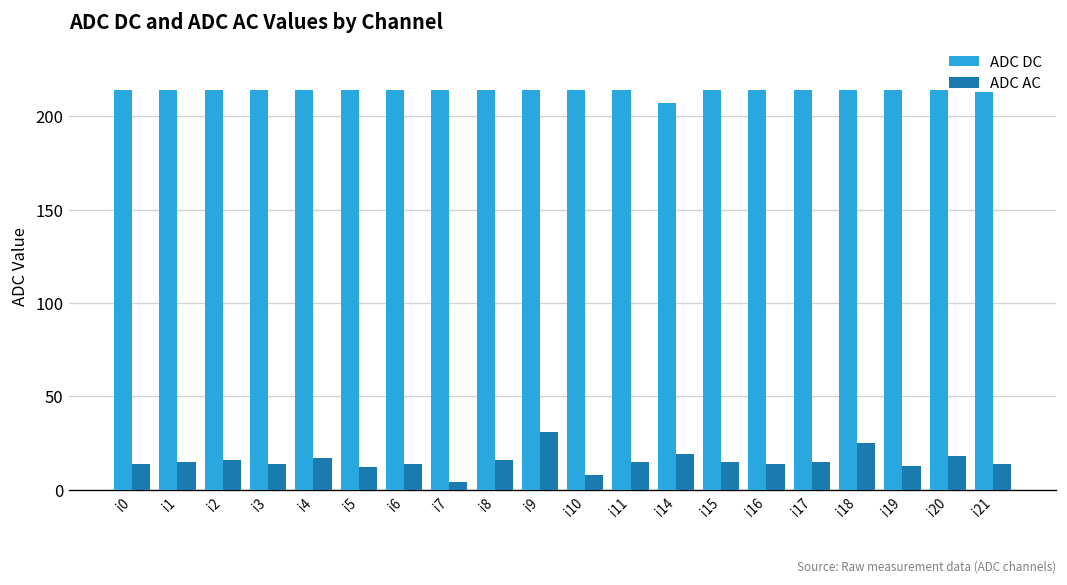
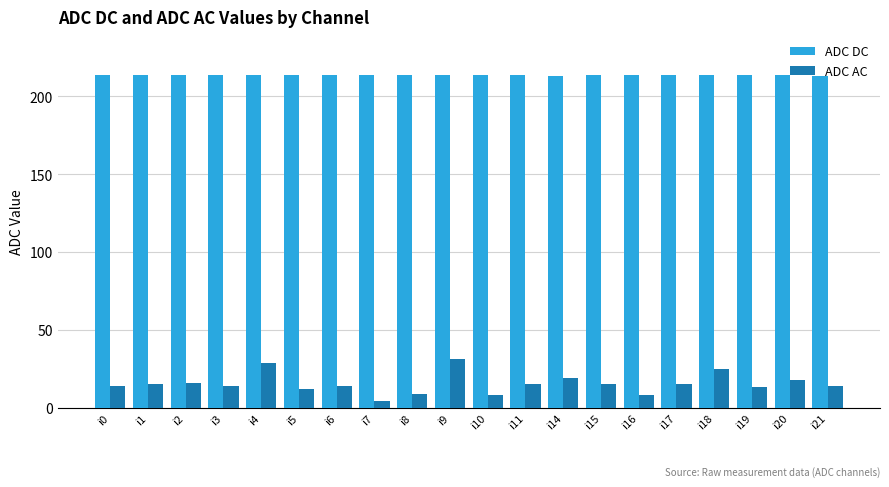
ADC AC, i4: 17 -> 29
ADC AC, i8: 16 -> 9
ADC DC, i14: 207 -> 213
ADC AC, i16: 14 -> 8
